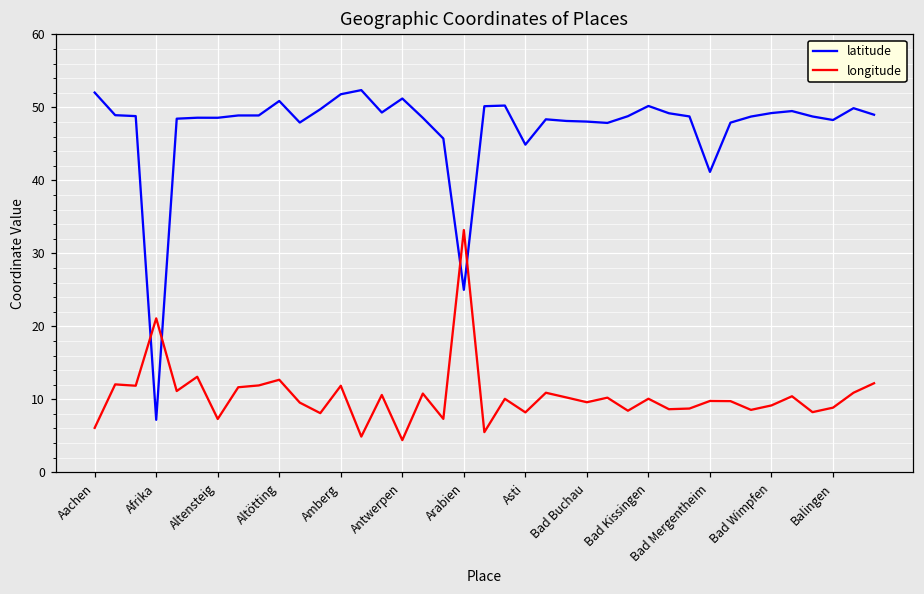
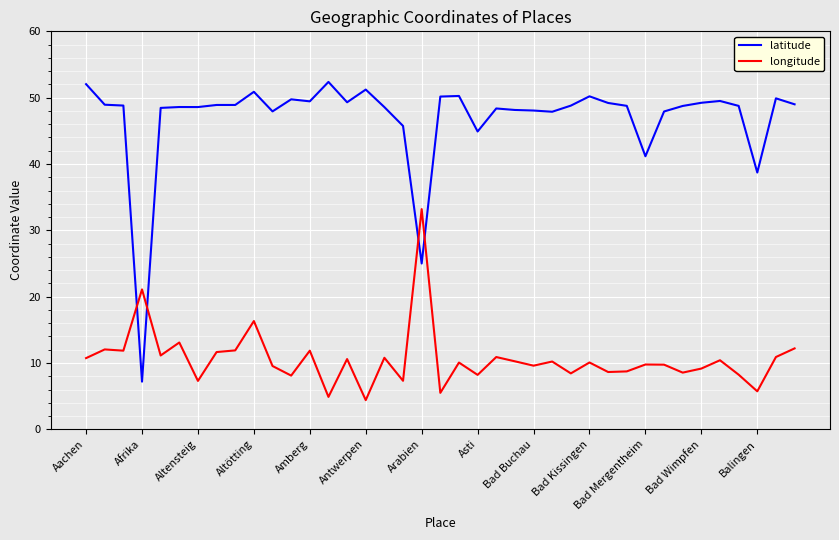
longitude, Aachen: 6 -> 11
longitude, Altötting: 13 -> 16
latitude, Amberg: 52 -> 49
latitude, Balingen: 48 -> 39
longitude, Balingen: 9 -> 6
